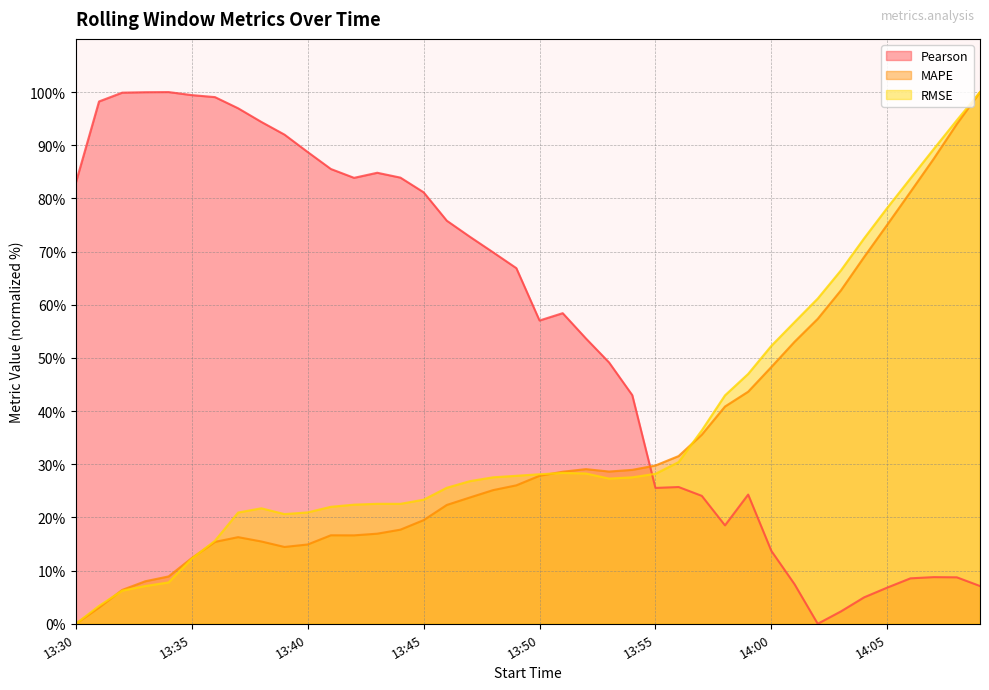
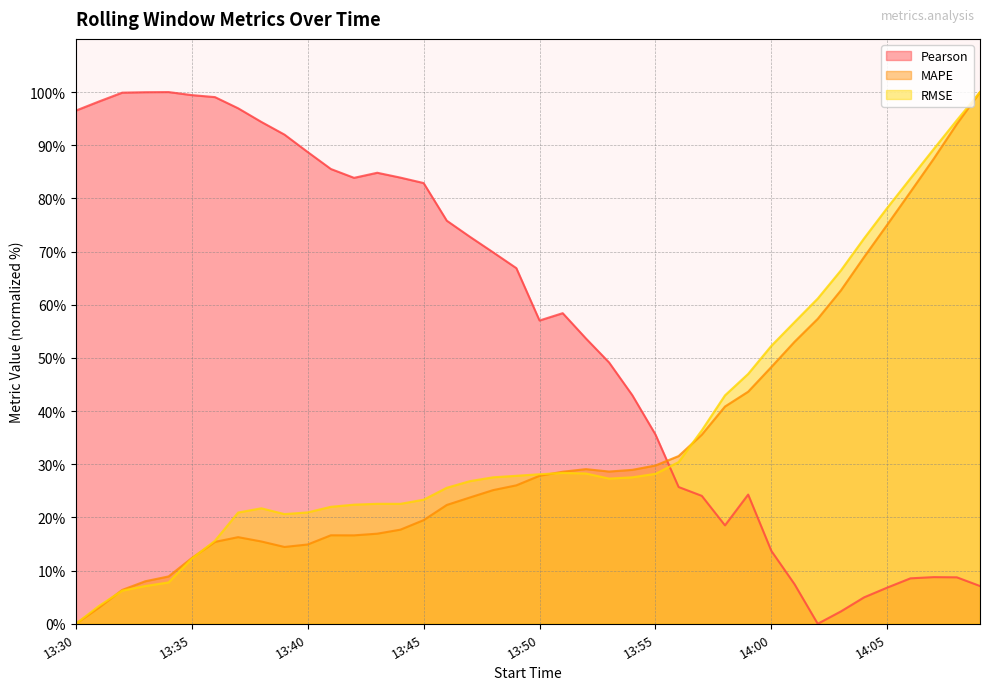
Pearson, 13:30: 83% -> 97%
Pearson, 13:45: 81% -> 83%
Pearson, 13:55: 26% -> 36%
